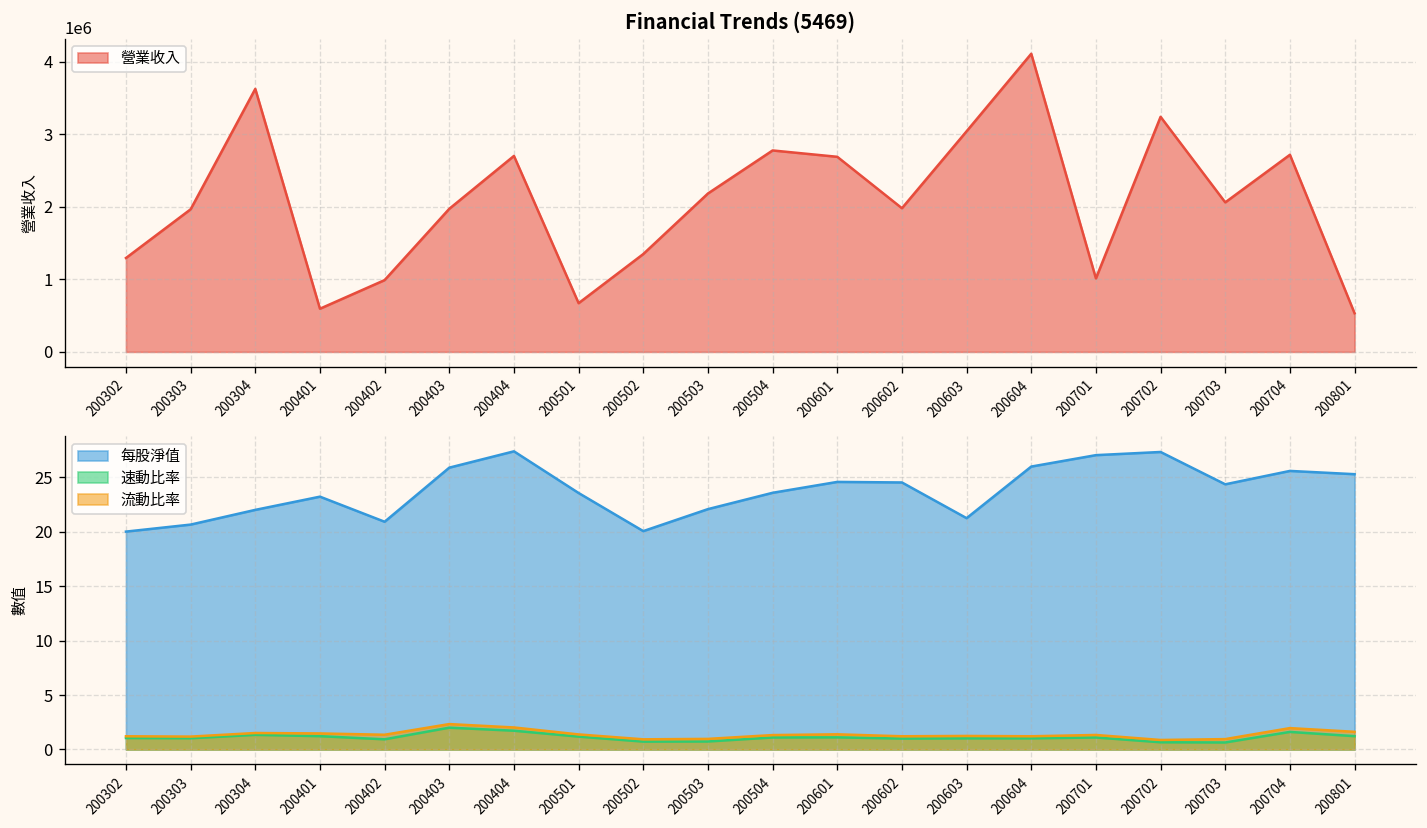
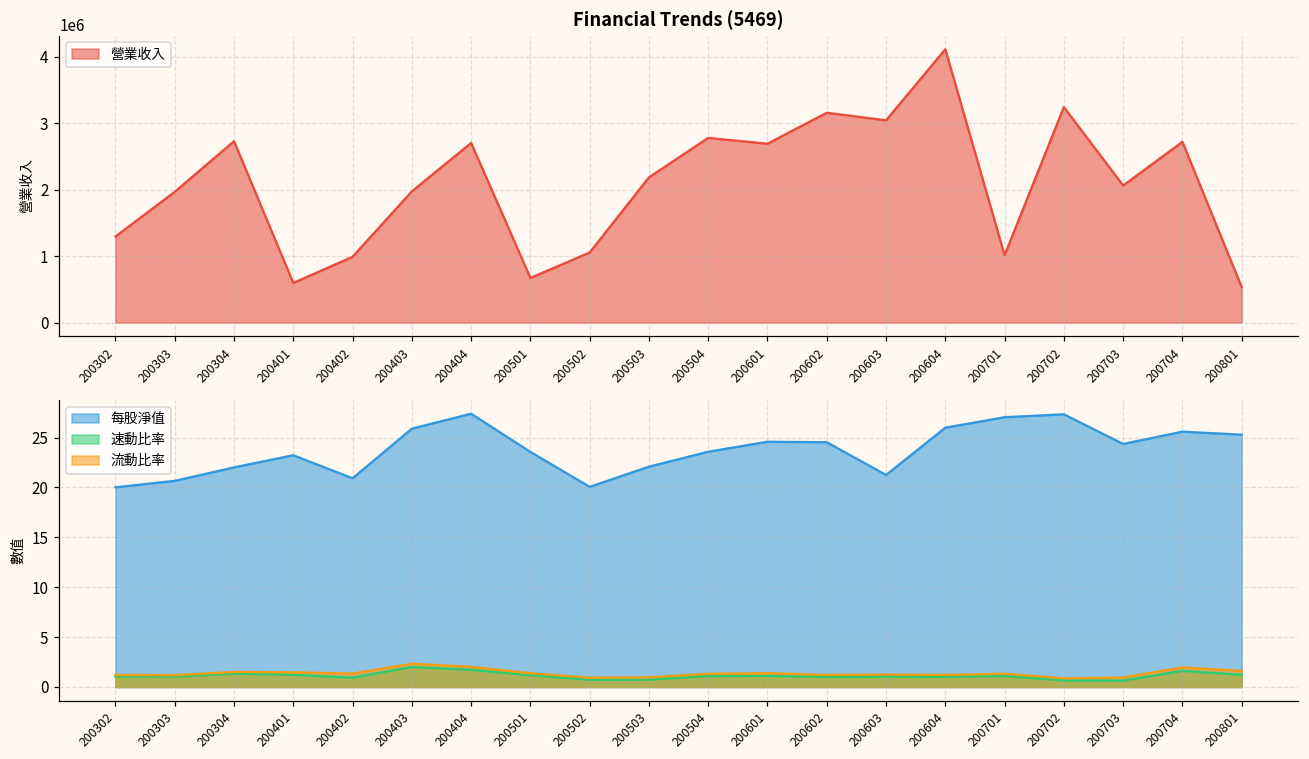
Financial Trends (5469), 200304: 3600000 -> 2700000
Financial Trends (5469), 200502: 1300000 -> 1100000
Financial Trends (5469), 200602: 2000000 -> 3200000
